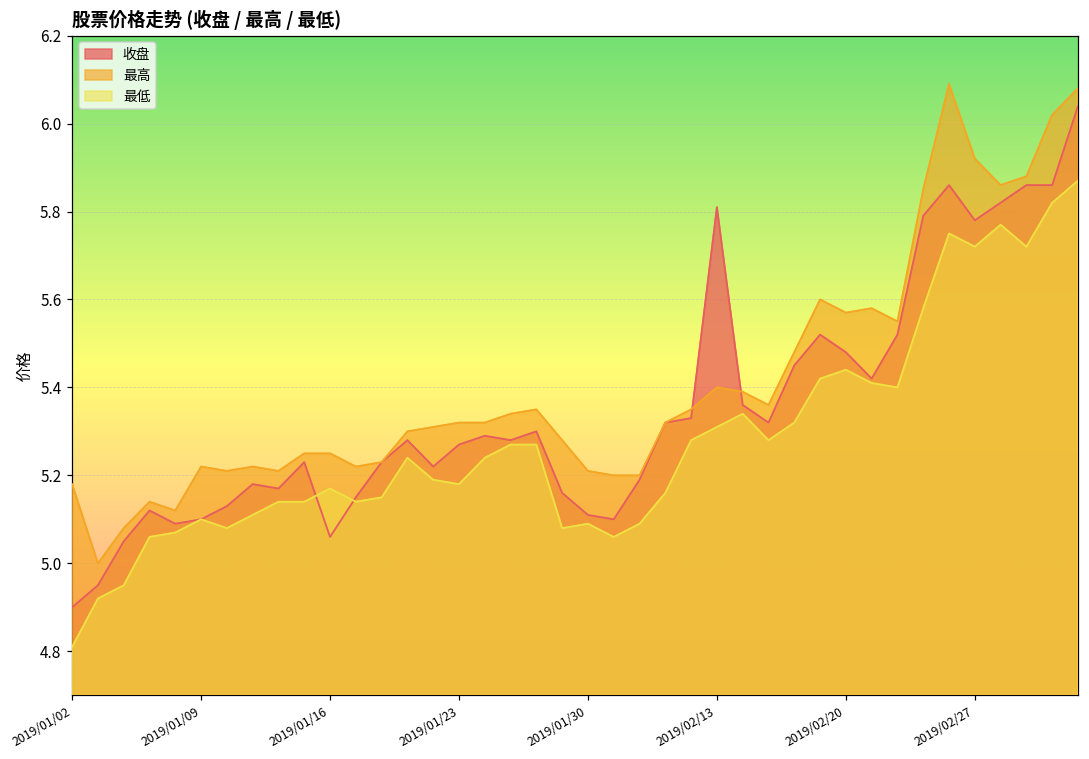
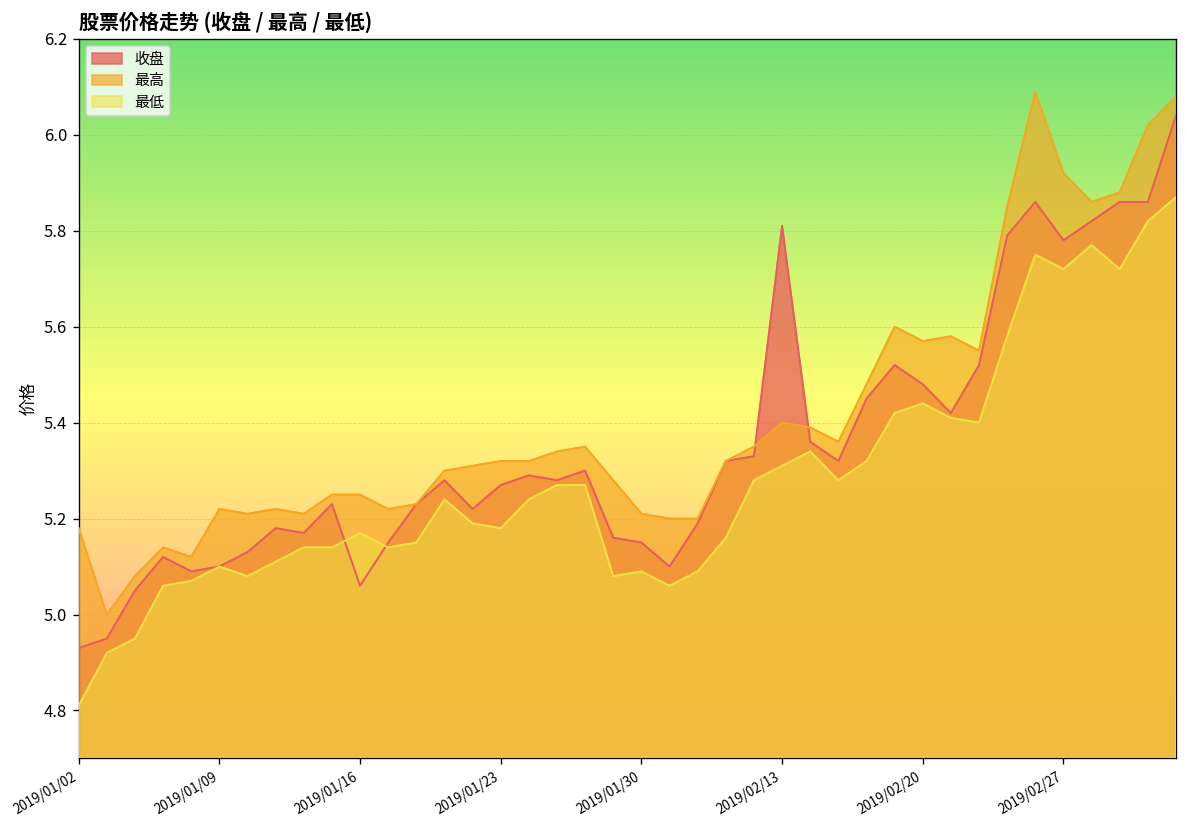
收盘, 2019/01/02: 4.90 -> 4.93
收盘, 2019/01/30: 5.11 -> 5.15
